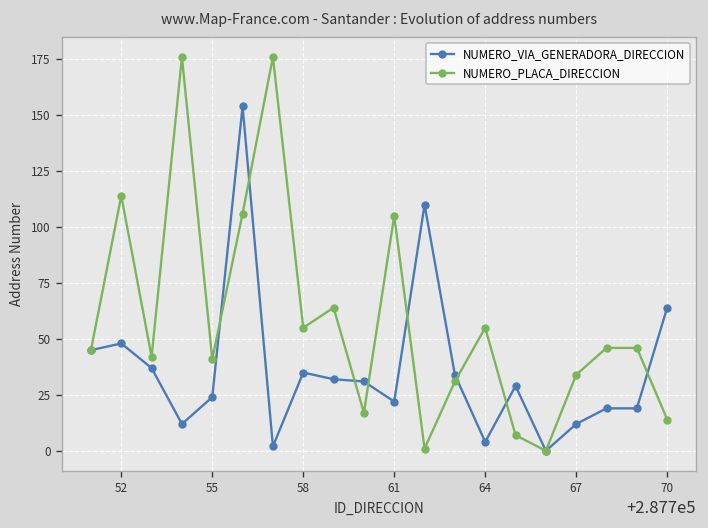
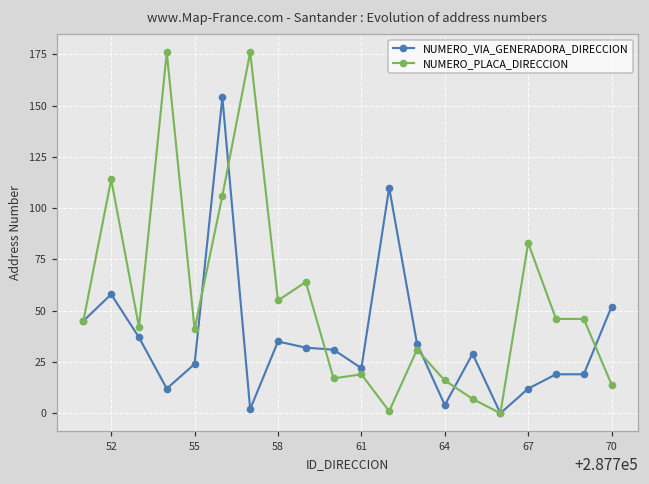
NUMERO_VIA_GENERADORA_DIRECCION, 52: 48 -> 58
NUMERO_PLACA_DIRECCION, 61: 105 -> 19
NUMERO_PLACA_DIRECCION, 64: 55 -> 16
NUMERO_PLACA_DIRECCION, 67: 34 -> 83
NUMERO_VIA_GENERADORA_DIRECCION, 70: 64 -> 52
